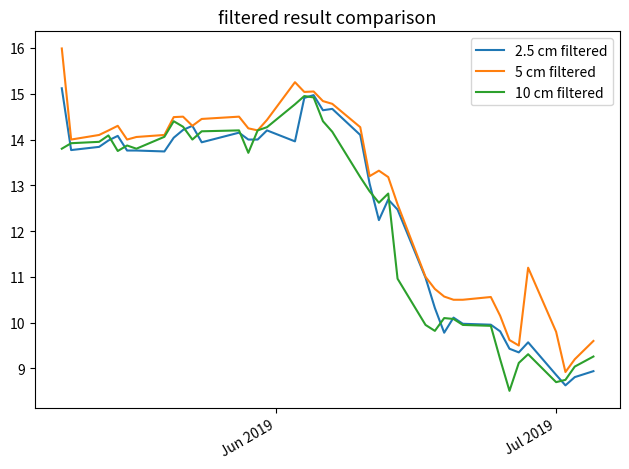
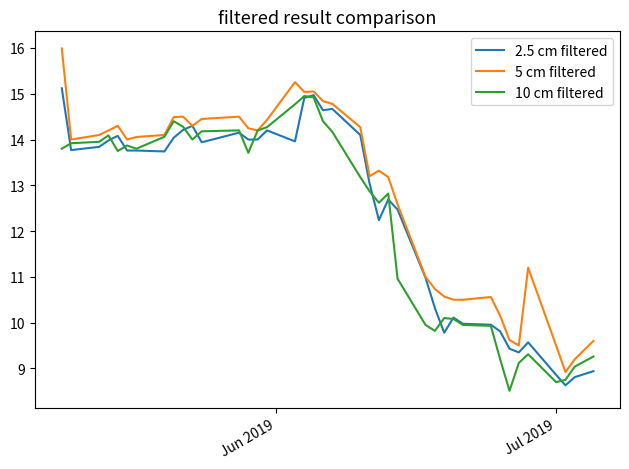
5 cm filtered, Jul 2019: 9.8 -> 9.5
